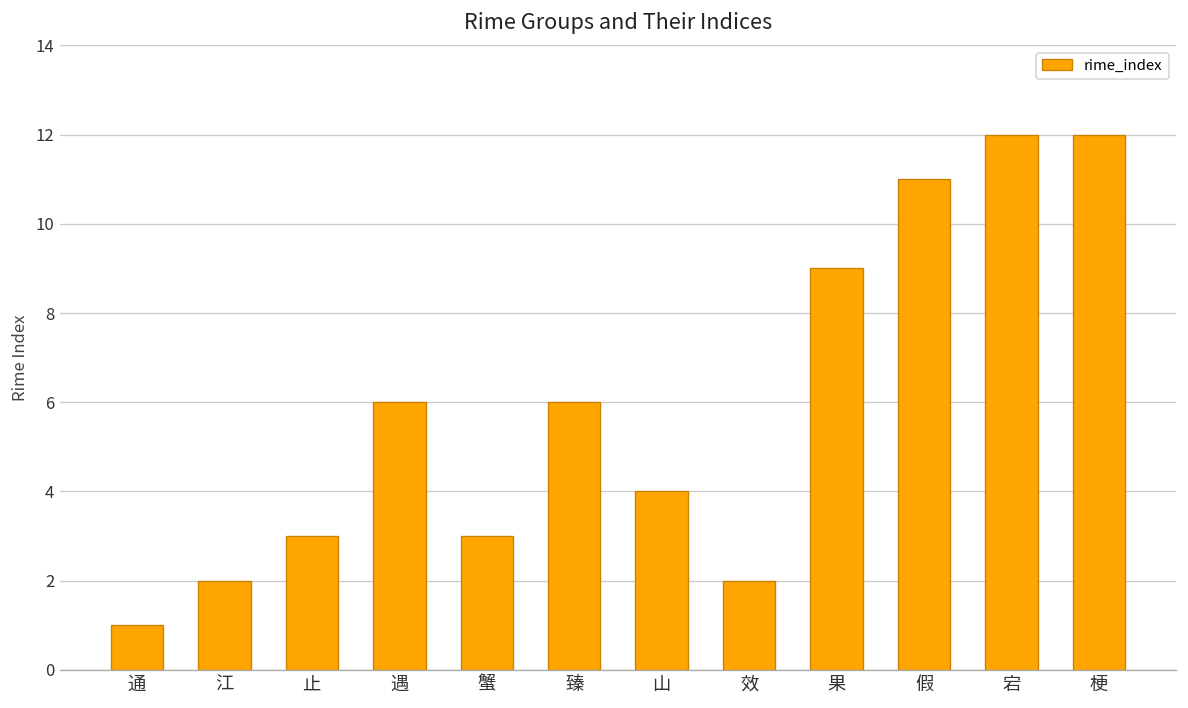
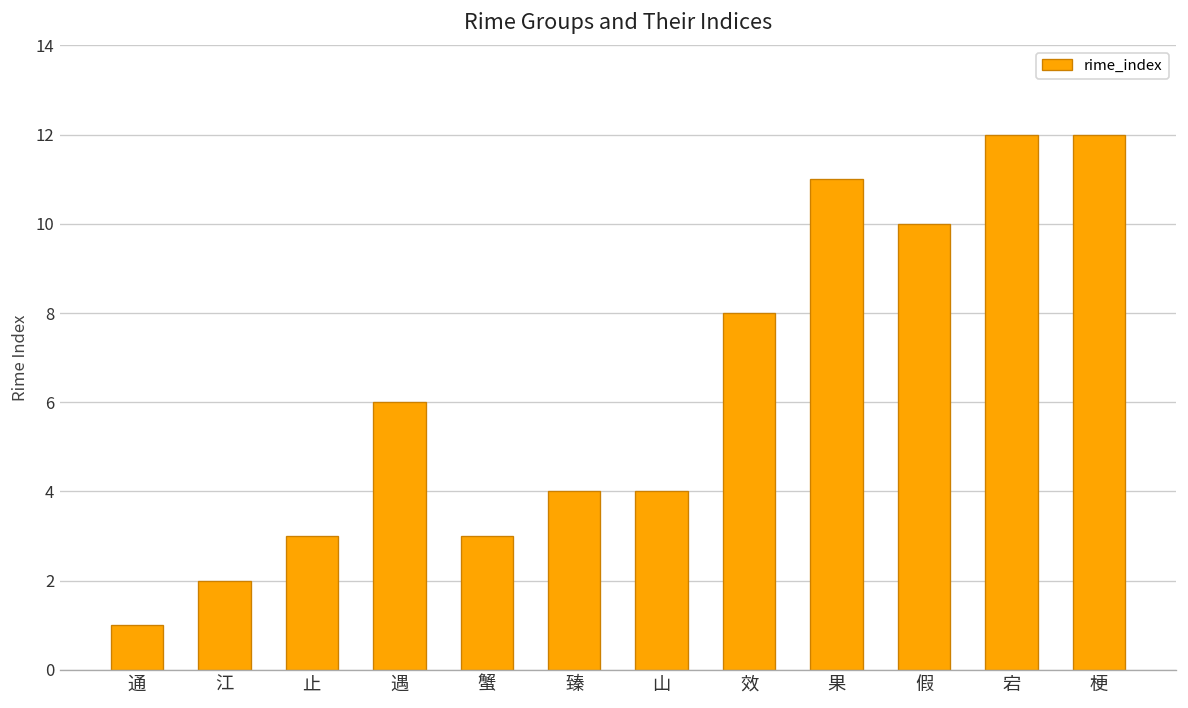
臻: 6 -> 4
效: 2 -> 8
果: 9 -> 11
假: 11 -> 10
